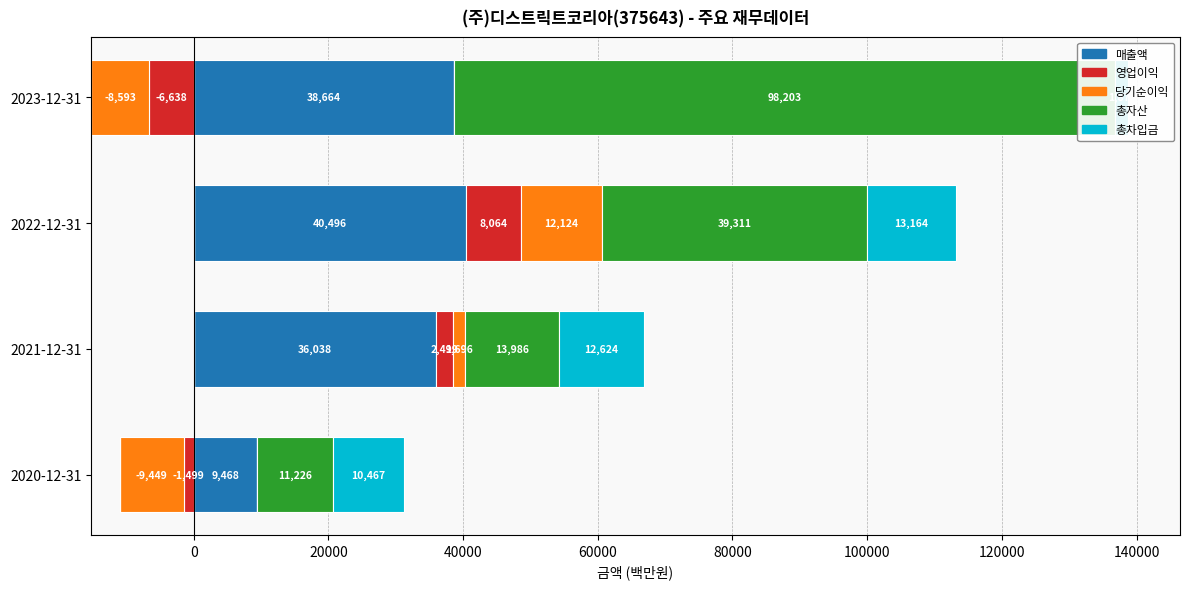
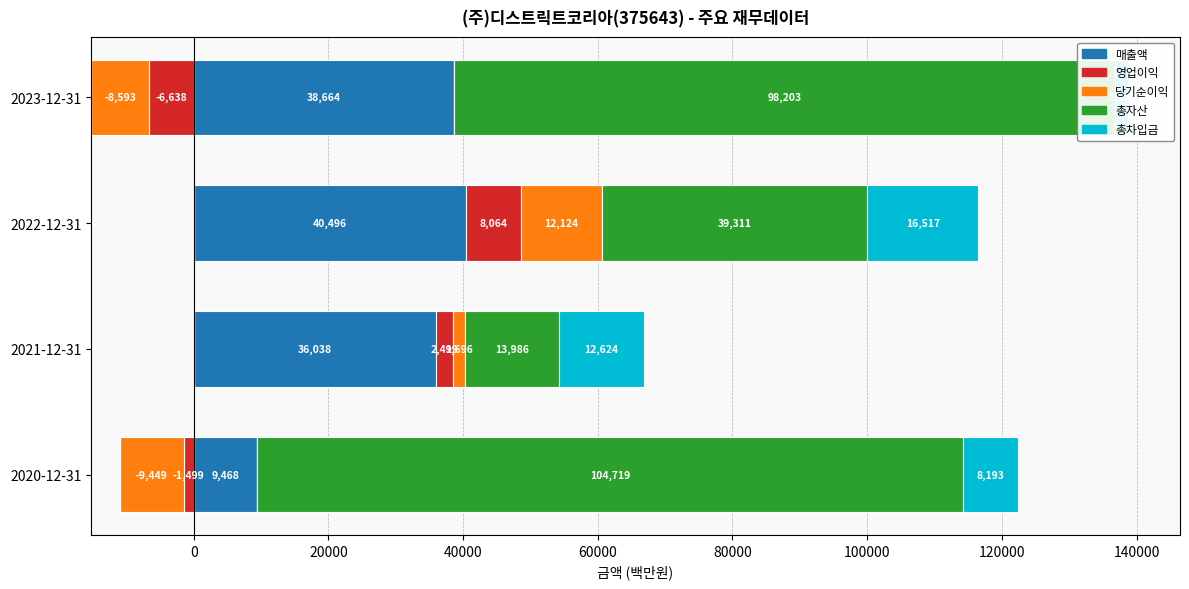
총차입금, 2022-12-31: 13,164 -> 16,517
총자산, 2020-12-31: 11,226 -> 104,719
총차입금, 2020-12-31: 10,467 -> 8,193
